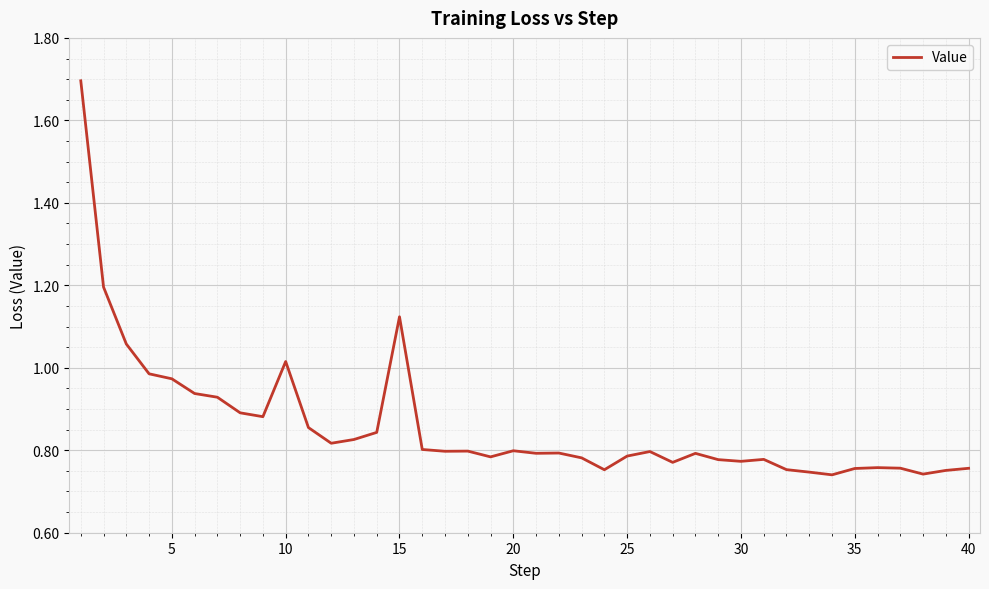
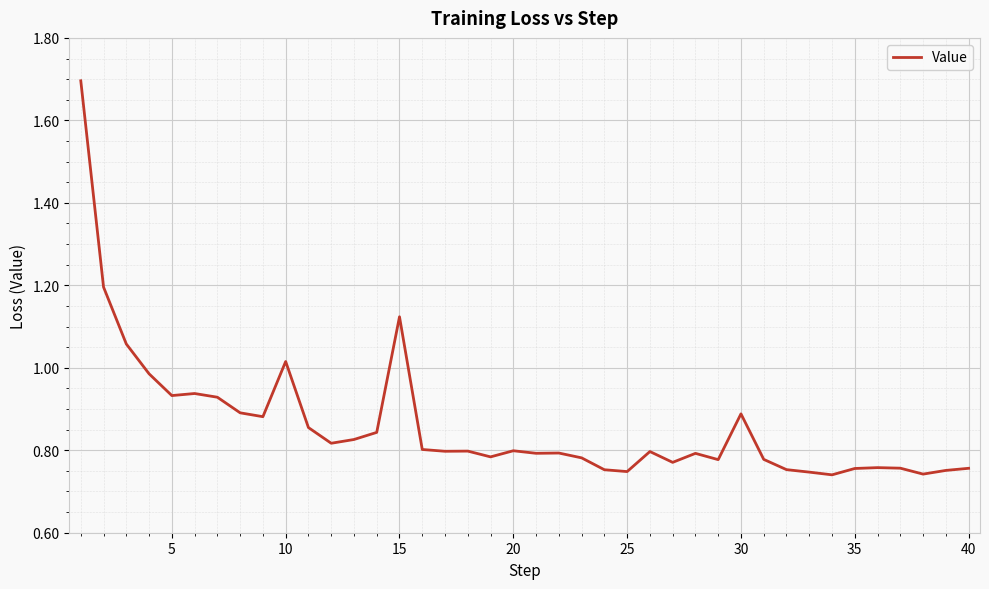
5: 0.97 -> 0.93
25: 0.79 -> 0.75
30: 0.77 -> 0.89
